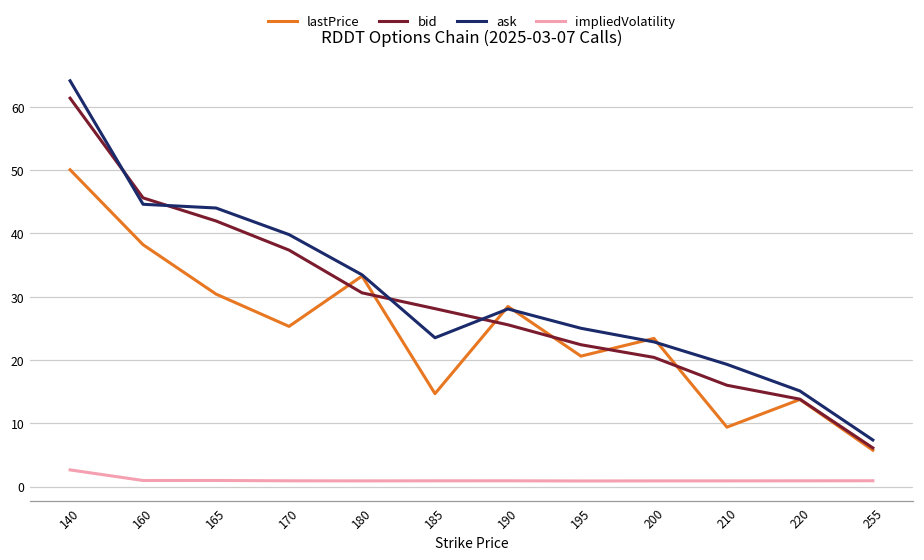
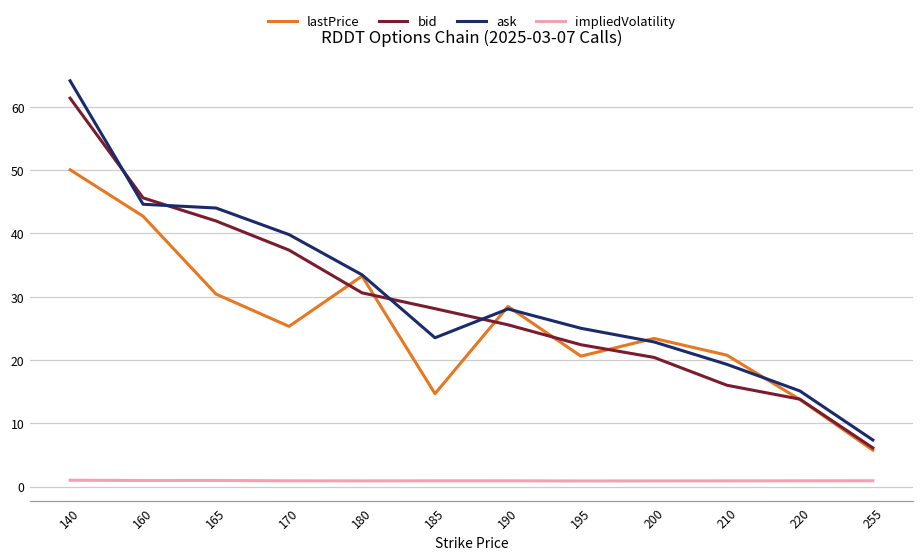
impliedVolatility, 140: 3 -> 1
lastPrice, 160: 38 -> 43
lastPrice, 210: 9 -> 21
